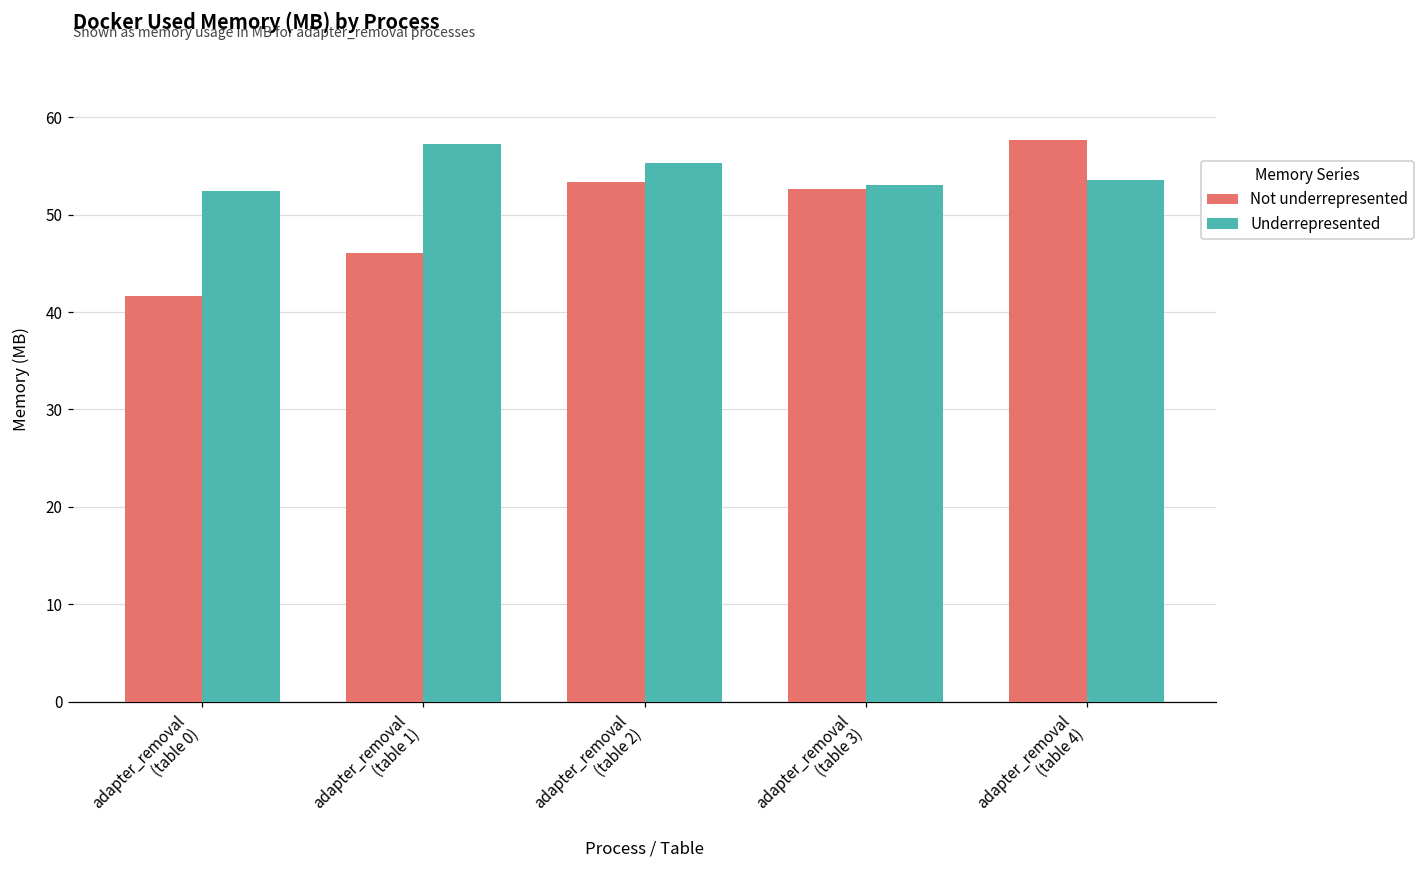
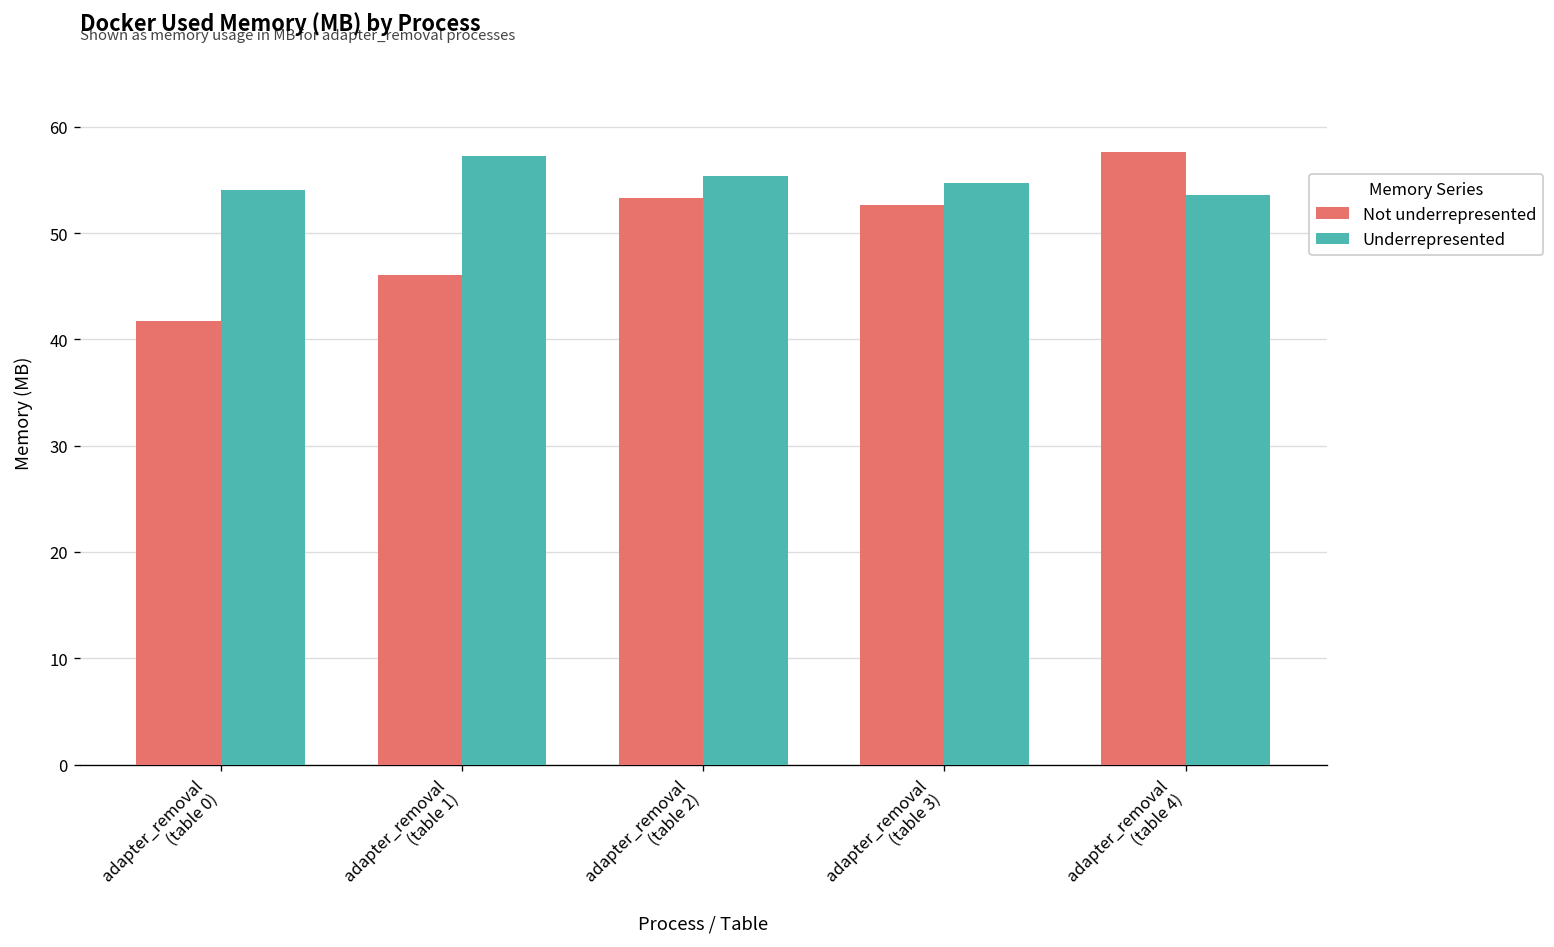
Underrepresented, adapter_removal (table 0): 52 -> 54
Underrepresented, adapter_removal (table 3): 53 -> 55
